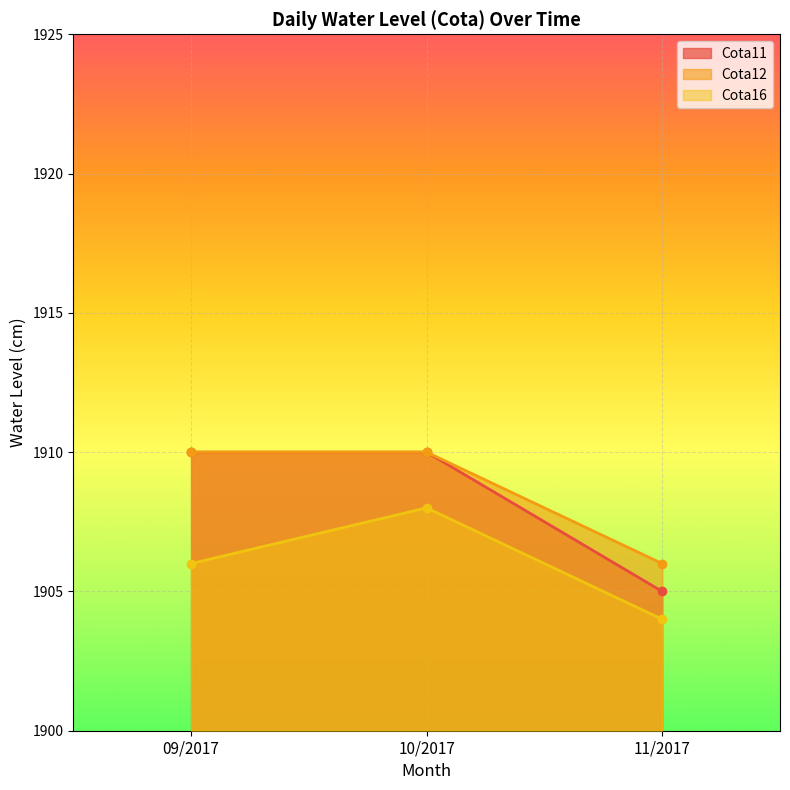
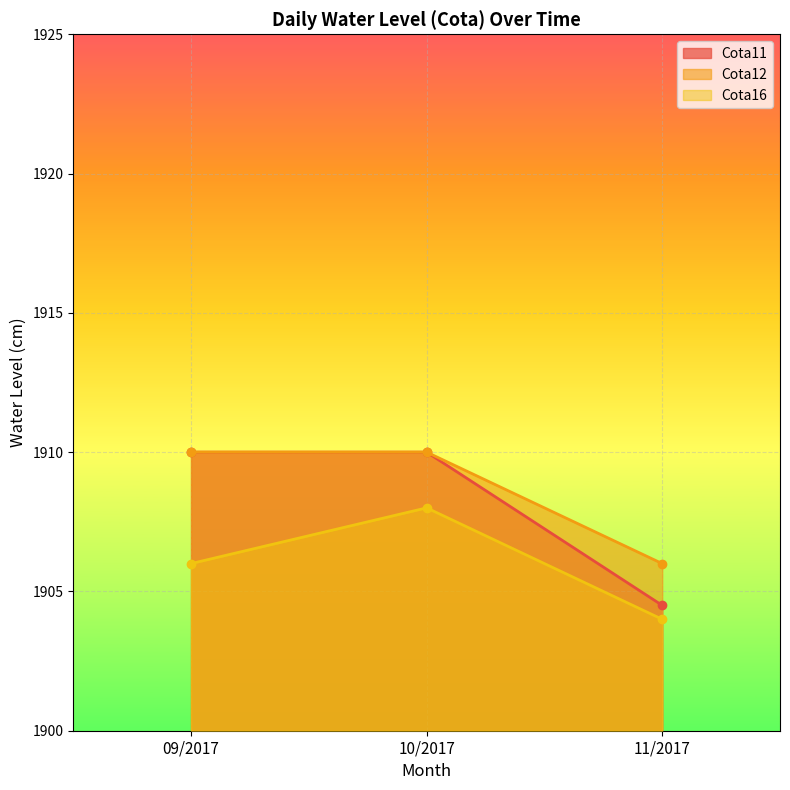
Cota11, 11/2017: 1905.0 -> 1904.5
